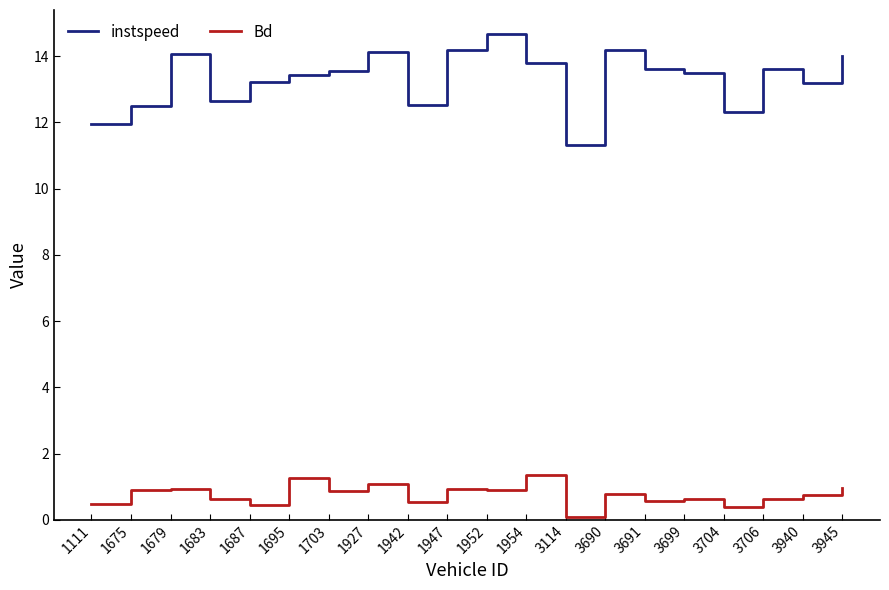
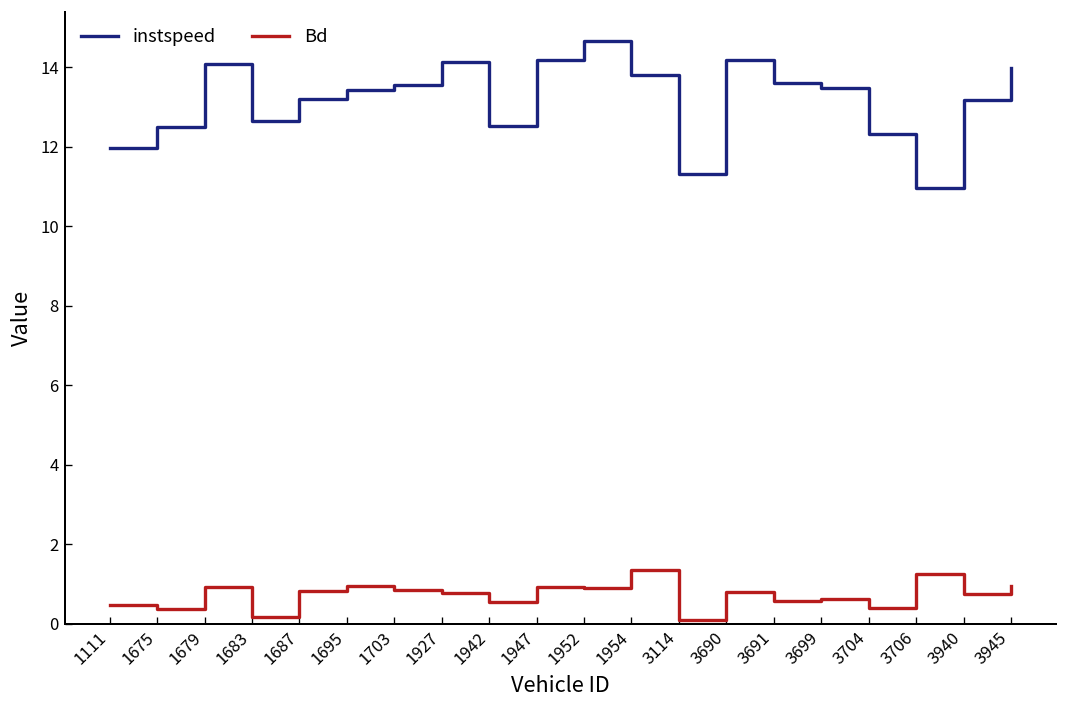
Bd, 1675: 0.9 -> 0.4
Bd, 1683: 0.6 -> 0.2
Bd, 1687: 0.4 -> 0.8
Bd, 1695: 1.3 -> 0.9
Bd, 1927: 1.1 -> 0.8
instspeed, 3706: 13.6 -> 11.0
Bd, 3706: 0.6 -> 1.2
